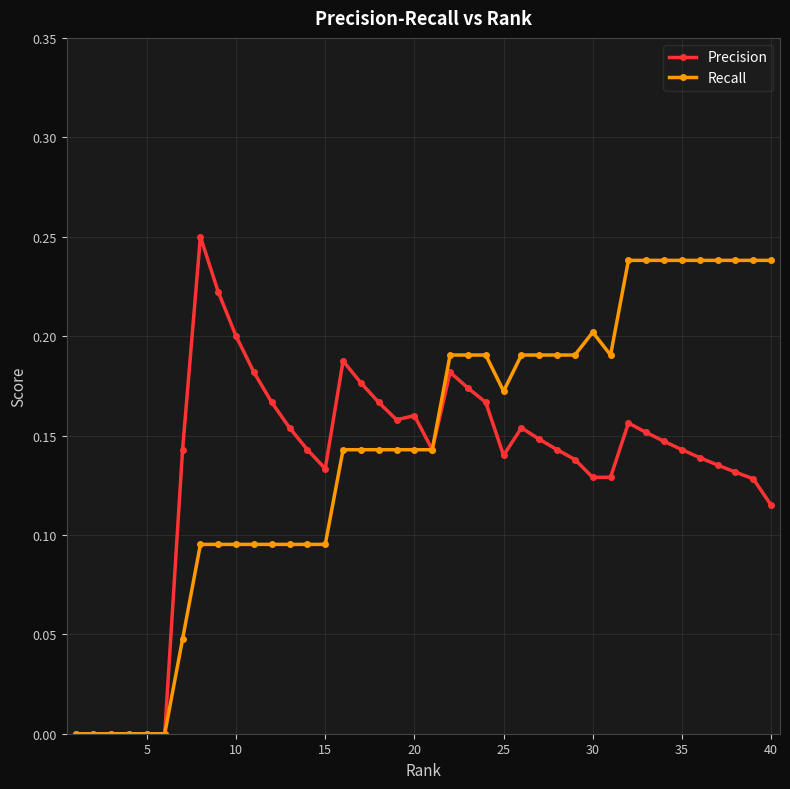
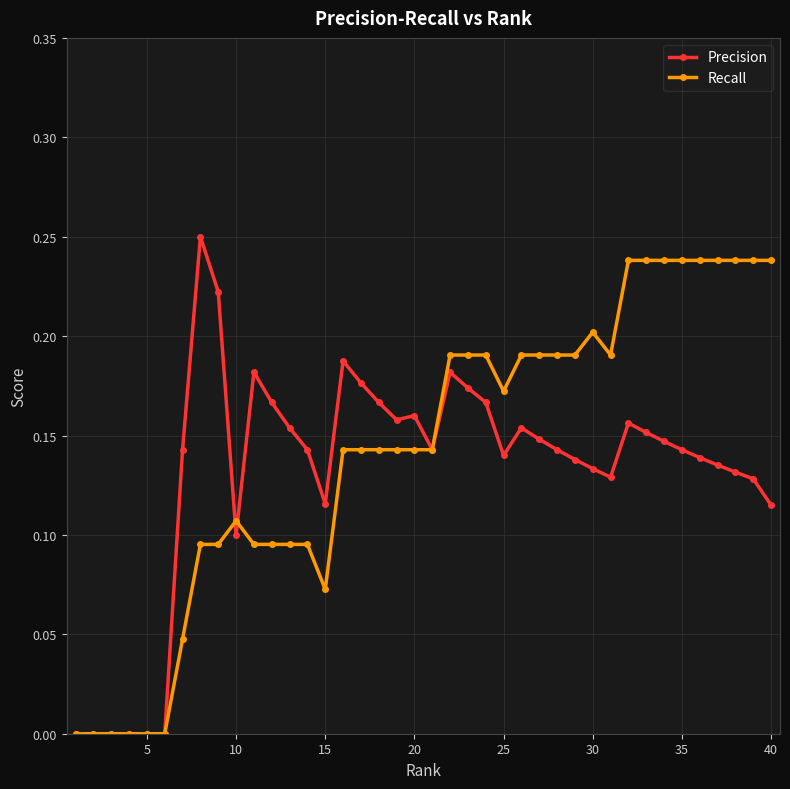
Precision, 10: 0.2 -> 0.1
Recall, 10: 0.095 -> 0.107
Precision, 15: 0.133 -> 0.116
Recall, 15: 0.095 -> 0.073
Precision, 30: 0.129 -> 0.133
